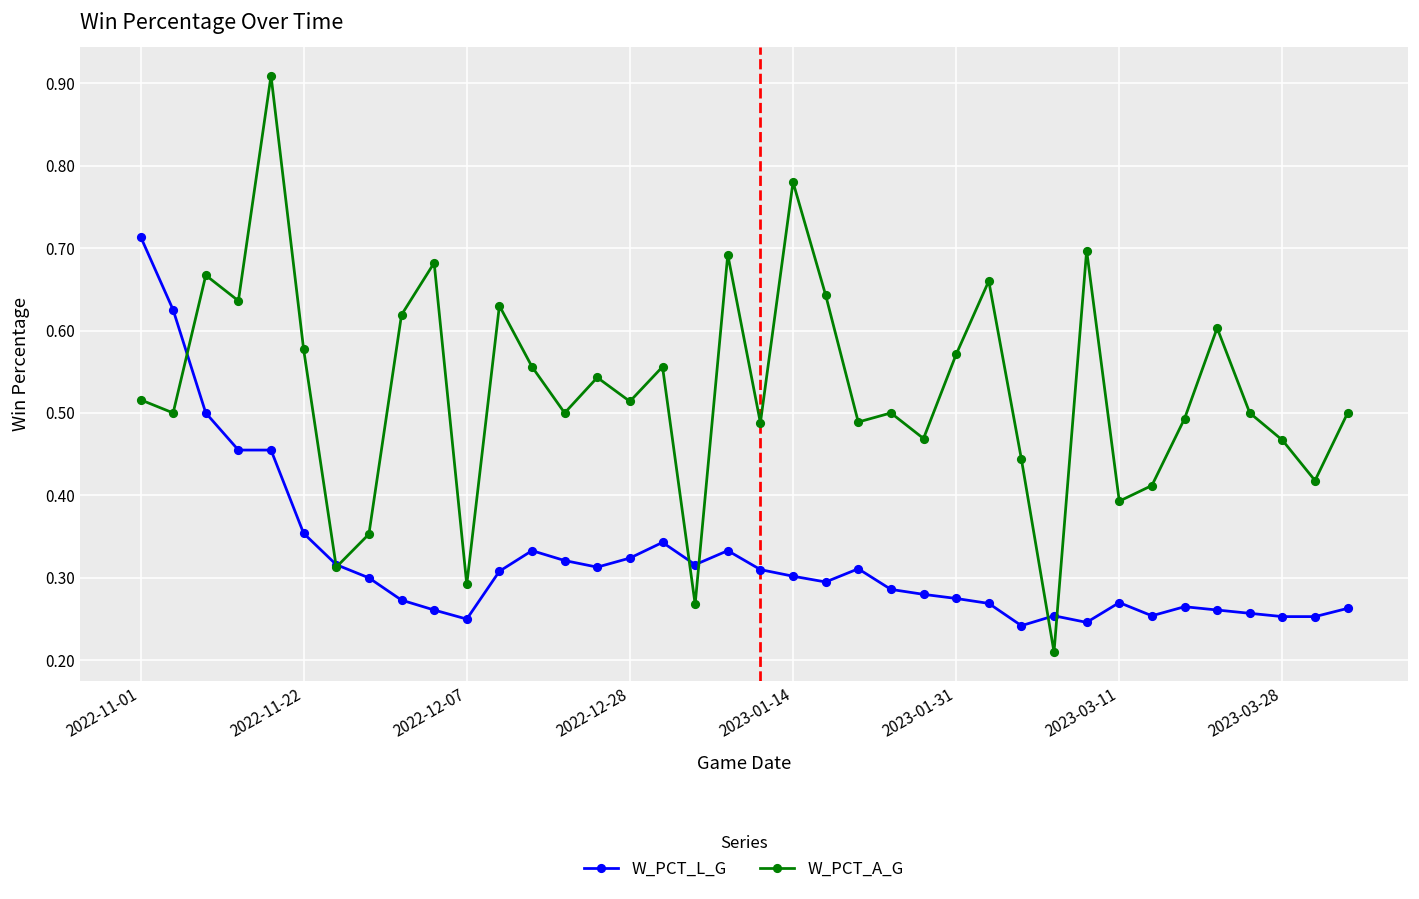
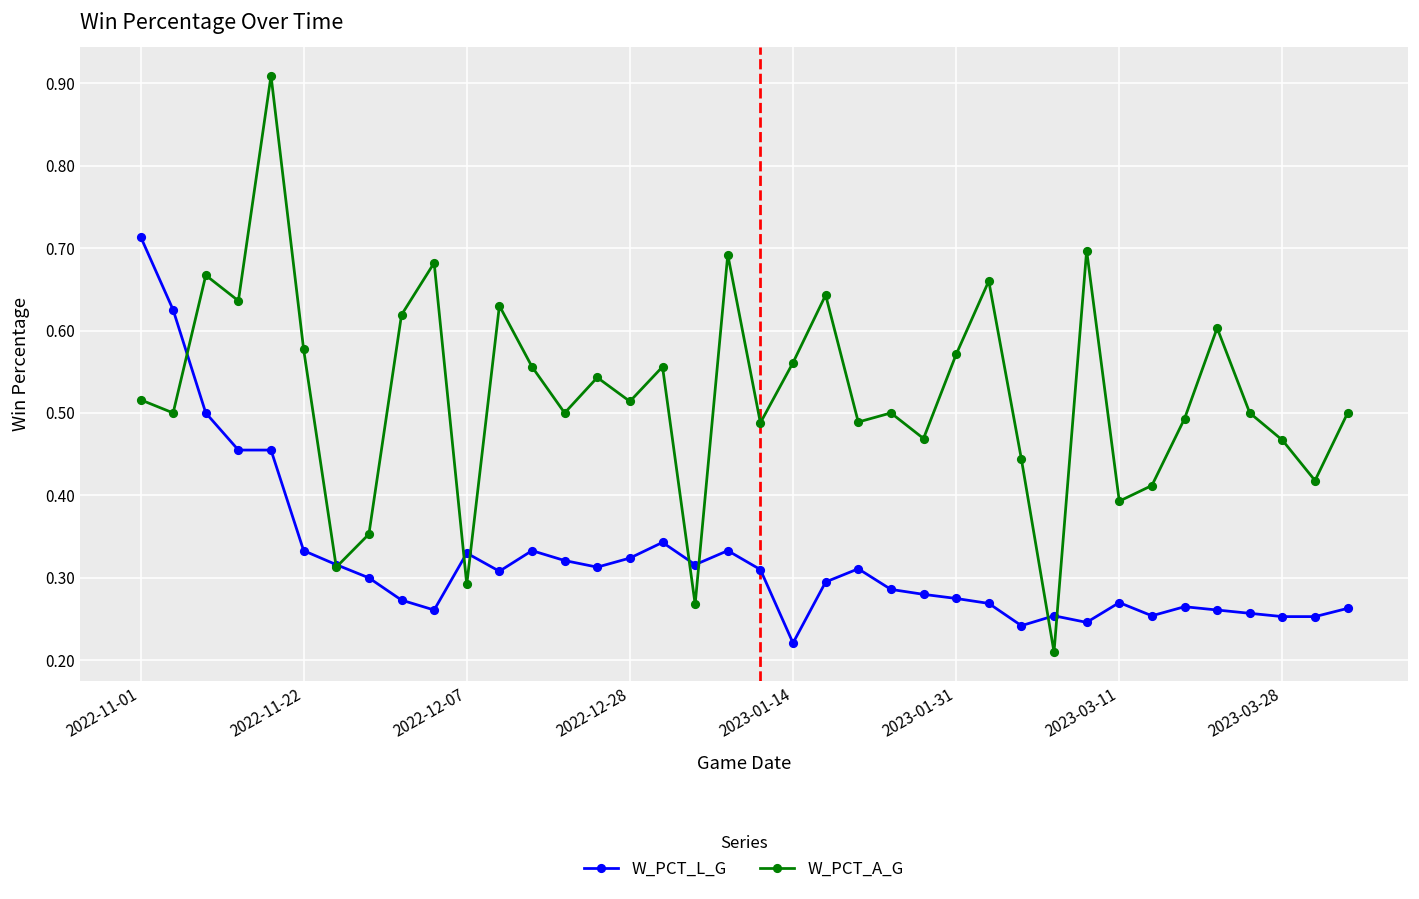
W_PCT_L_G, 2022-11-22: 0.35 -> 0.33
W_PCT_L_G, 2022-12-07: 0.25 -> 0.33
W_PCT_L_G, 2023-01-14: 0.30 -> 0.22
W_PCT_A_G, 2023-01-14: 0.78 -> 0.56
